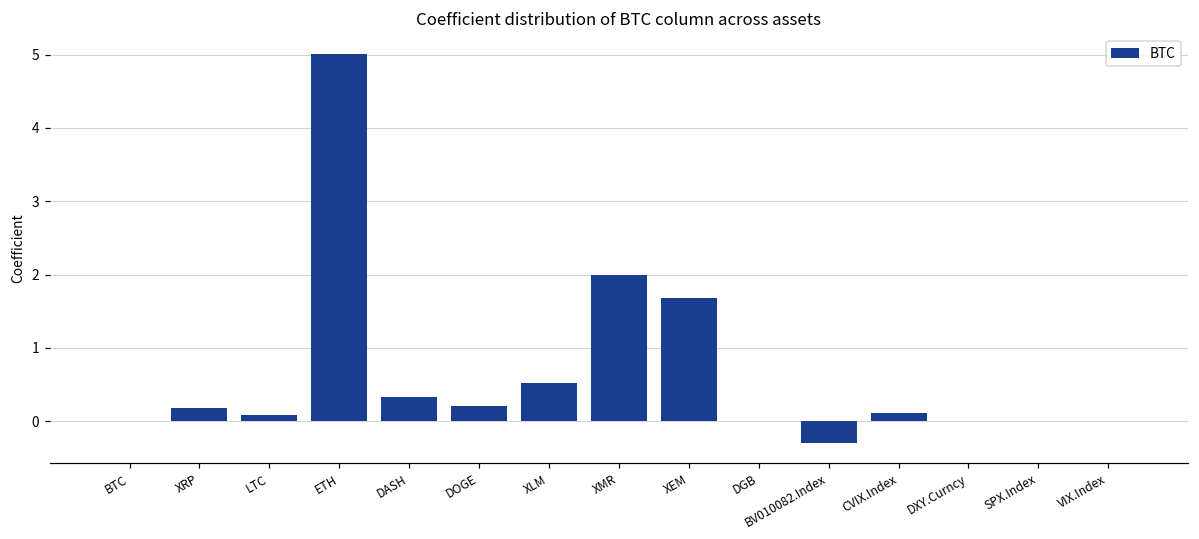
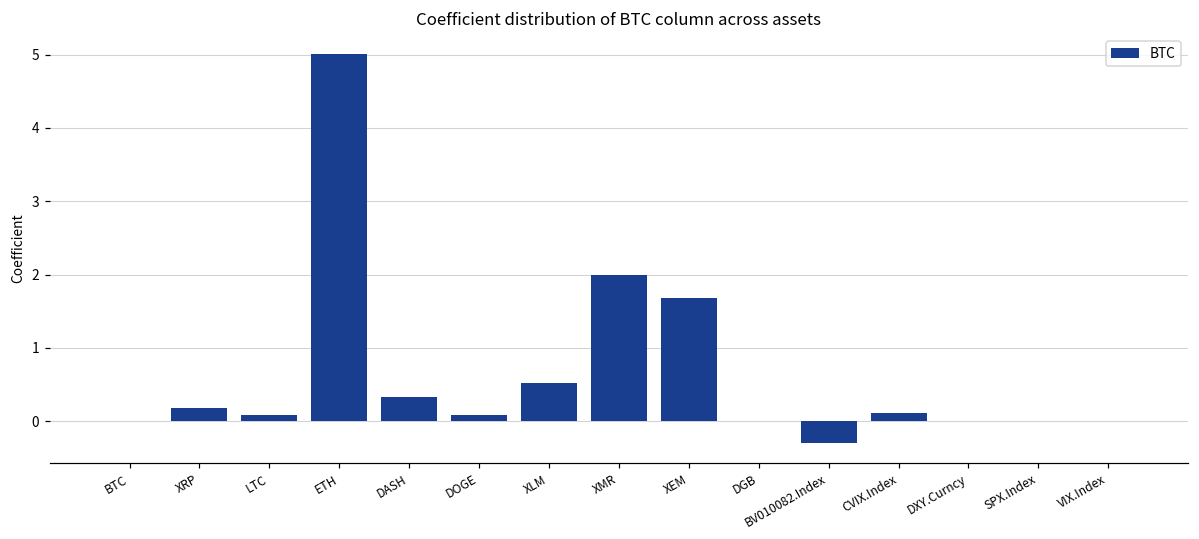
DOGE: 0.2 -> 0.1
